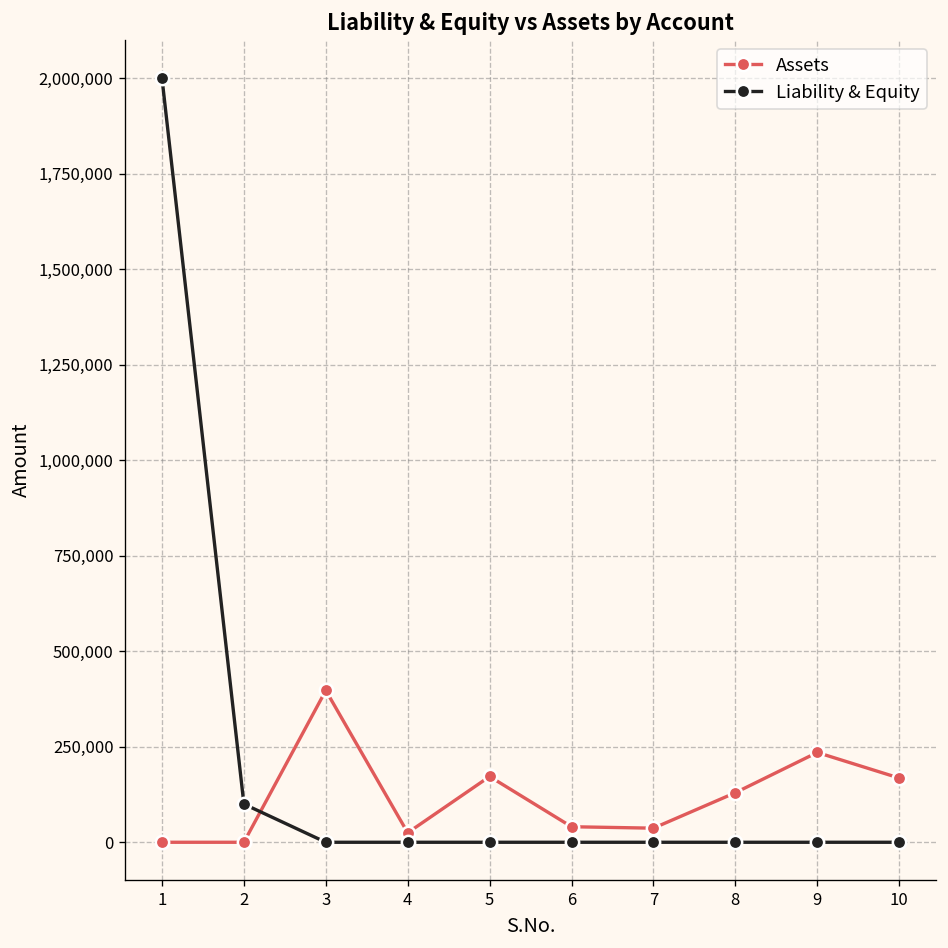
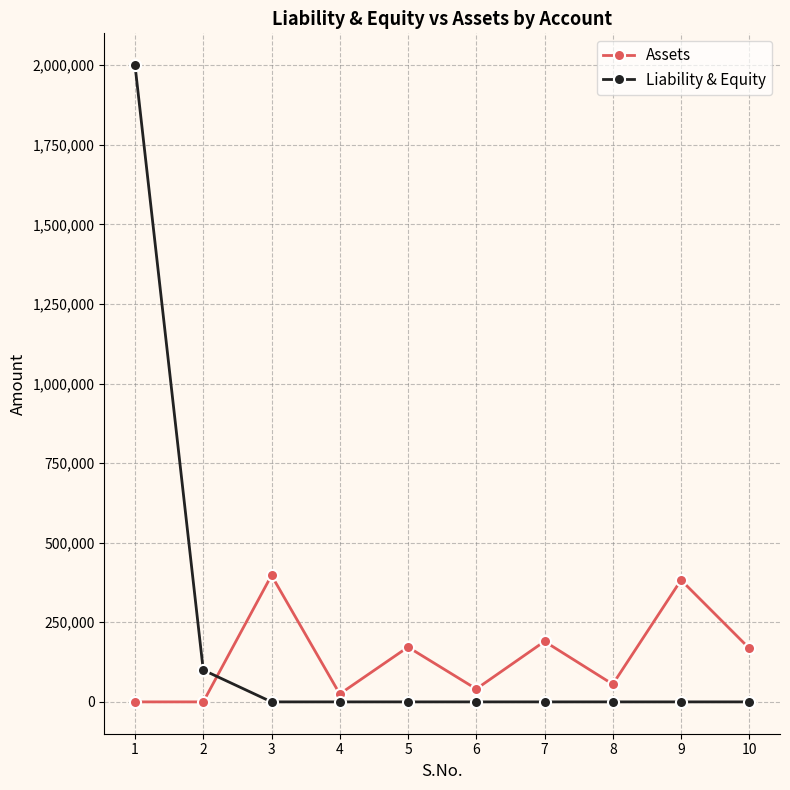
Assets, 7: 40,000 -> 190,000
Assets, 8: 130,000 -> 60,000
Assets, 9: 240,000 -> 380,000
